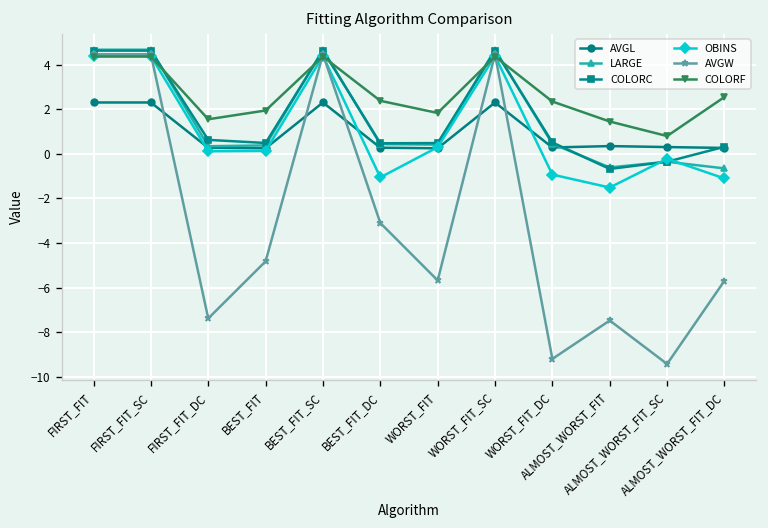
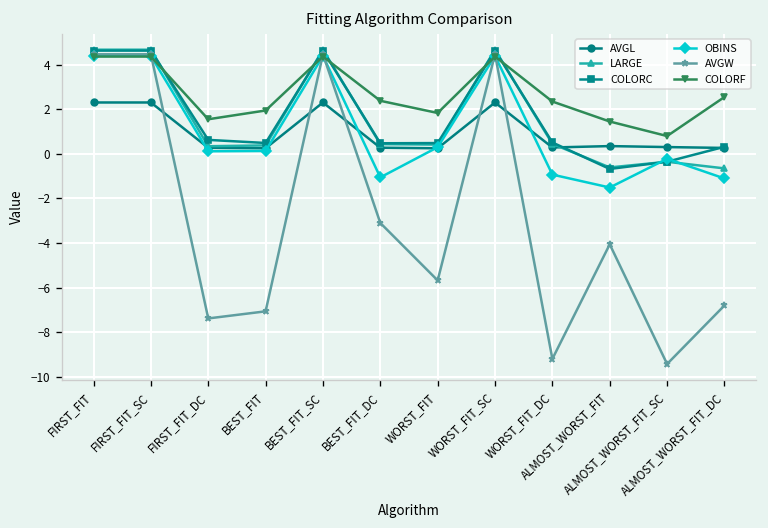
AVGW, BEST_FIT: -4.8 -> -7.1
AVGW, ALMOST_WORST_FIT: -7.5 -> -4.1
AVGW, ALMOST_WORST_FIT_DC: -5.7 -> -6.8
